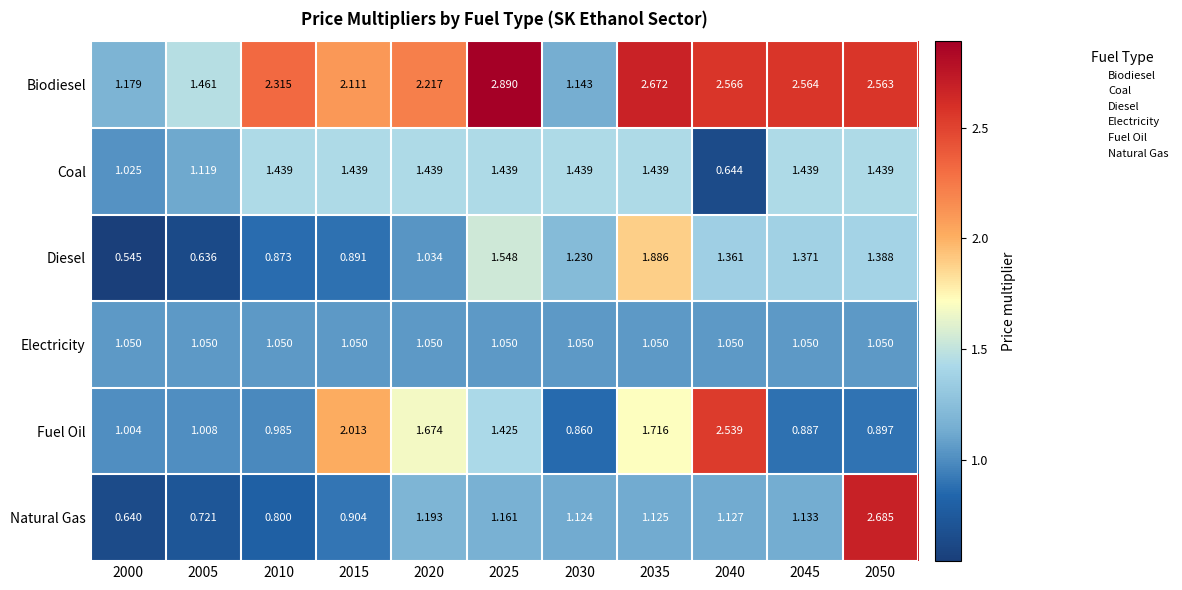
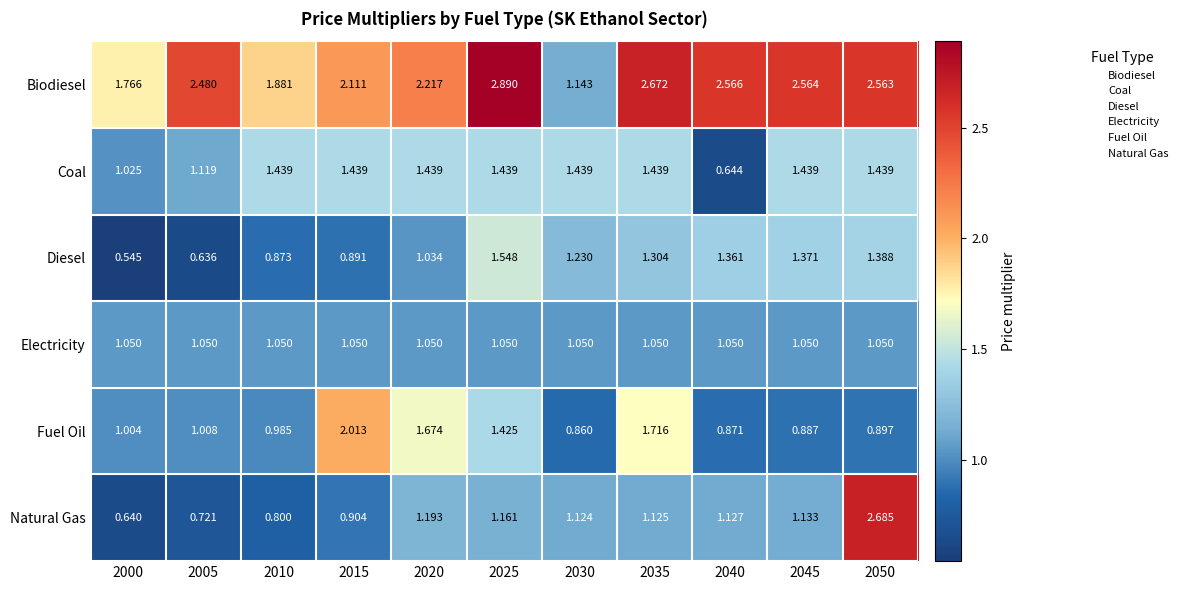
Biodiesel, 2000: 1.179 -> 1.766
Biodiesel, 2005: 1.461 -> 2.480
Biodiesel, 2010: 2.315 -> 1.881
Diesel, 2035: 1.886 -> 1.304
Fuel Oil, 2040: 2.539 -> 0.871
